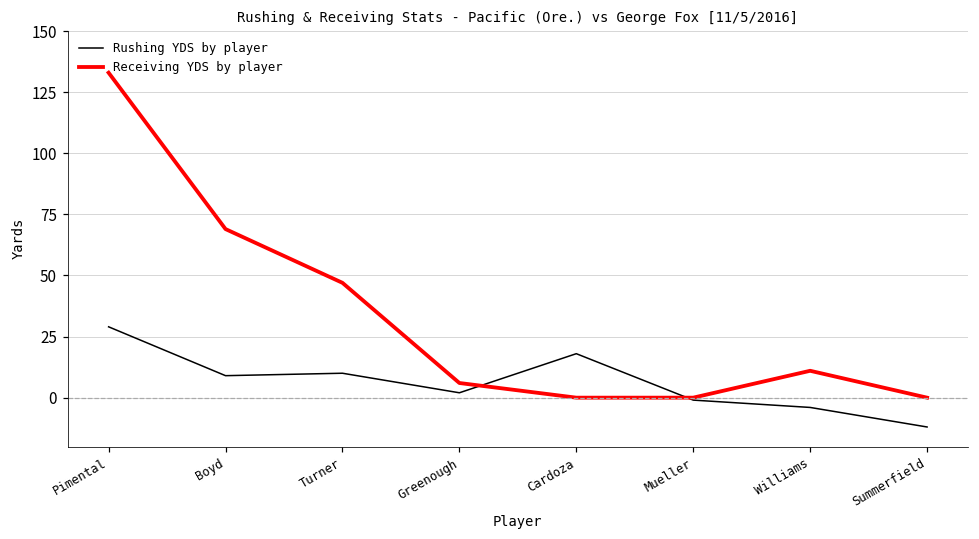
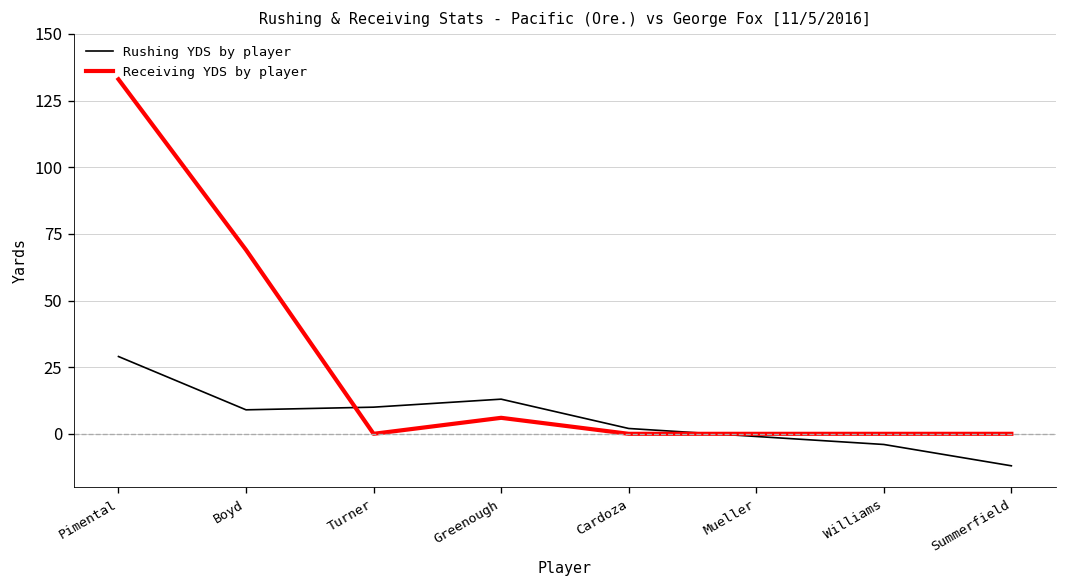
Receiving YDS by player, Turner: 47 -> 0
Rushing YDS by player, Greenough: 2 -> 13
Rushing YDS by player, Cardoza: 18 -> 2
Receiving YDS by player, Williams: 11 -> 0
